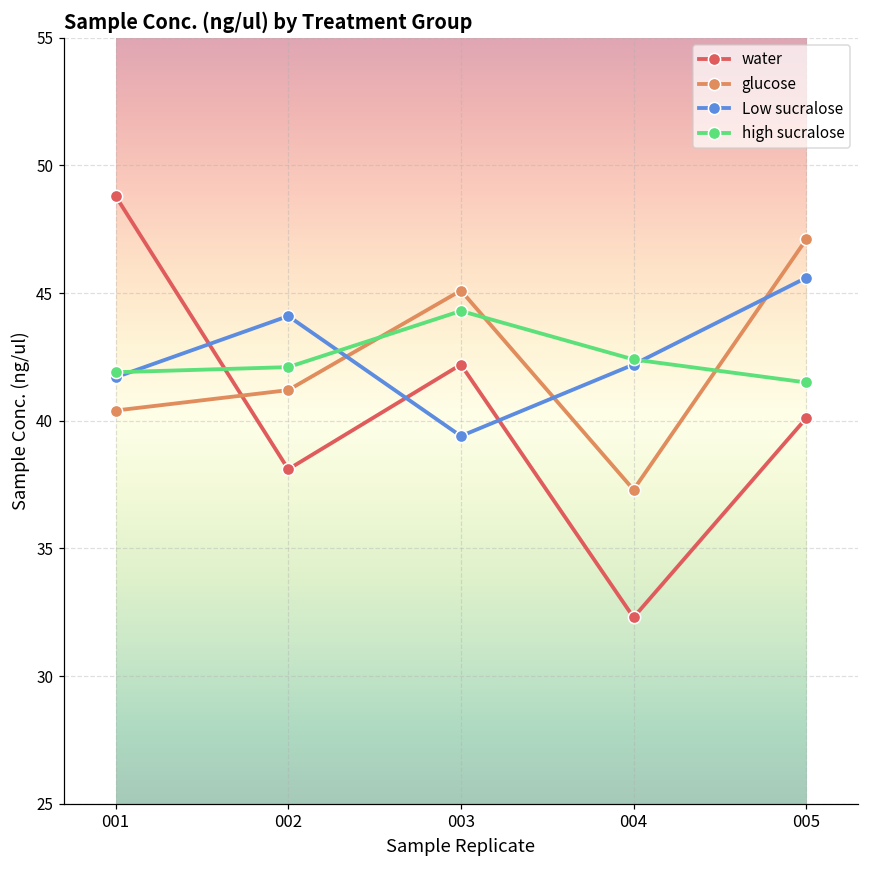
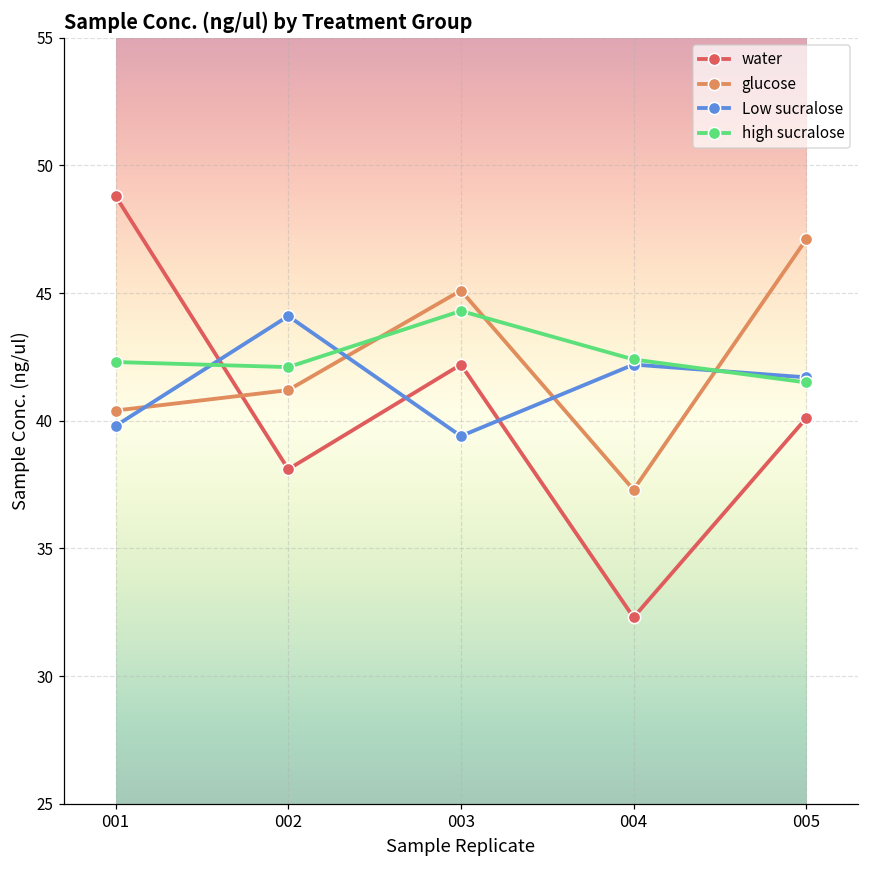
Low sucralose, 001: 41.7 -> 39.8
high sucralose, 001: 41.9 -> 42.3
Low sucralose, 005: 45.6 -> 41.7
